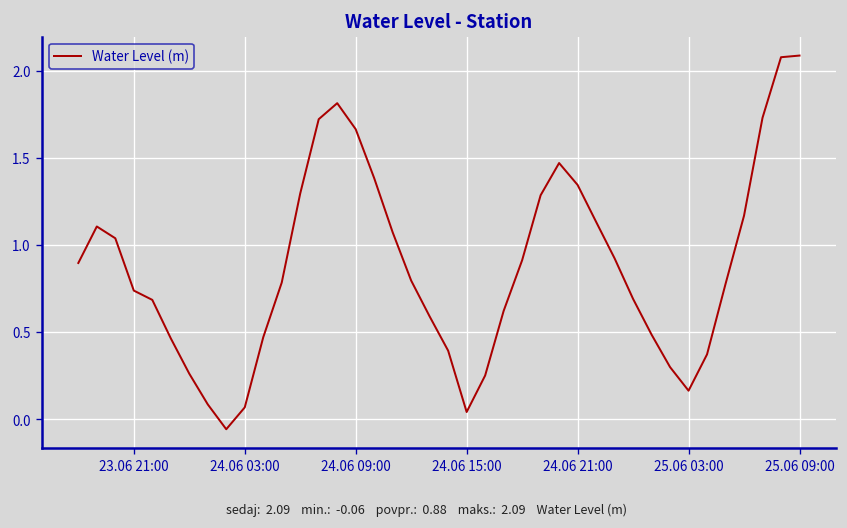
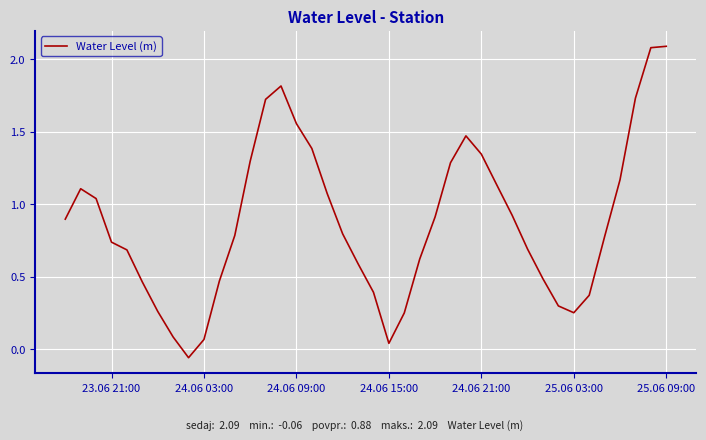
24.06 09:00: 1.66 -> 1.55
25.06 03:00: 0.16 -> 0.25
